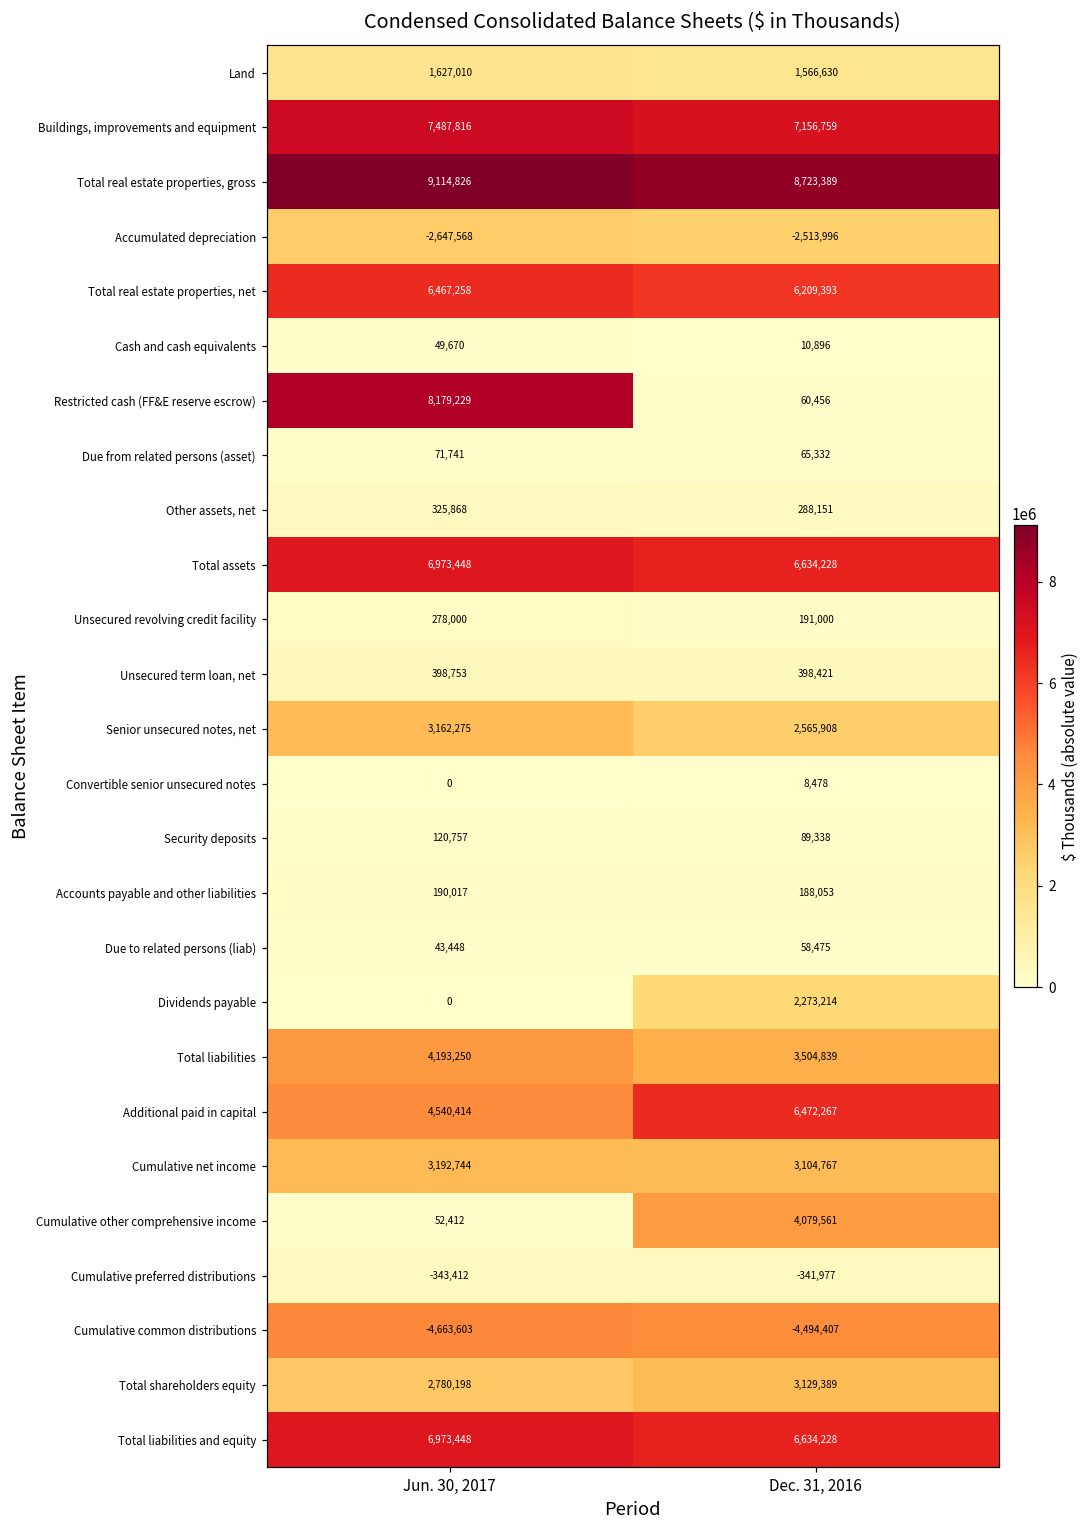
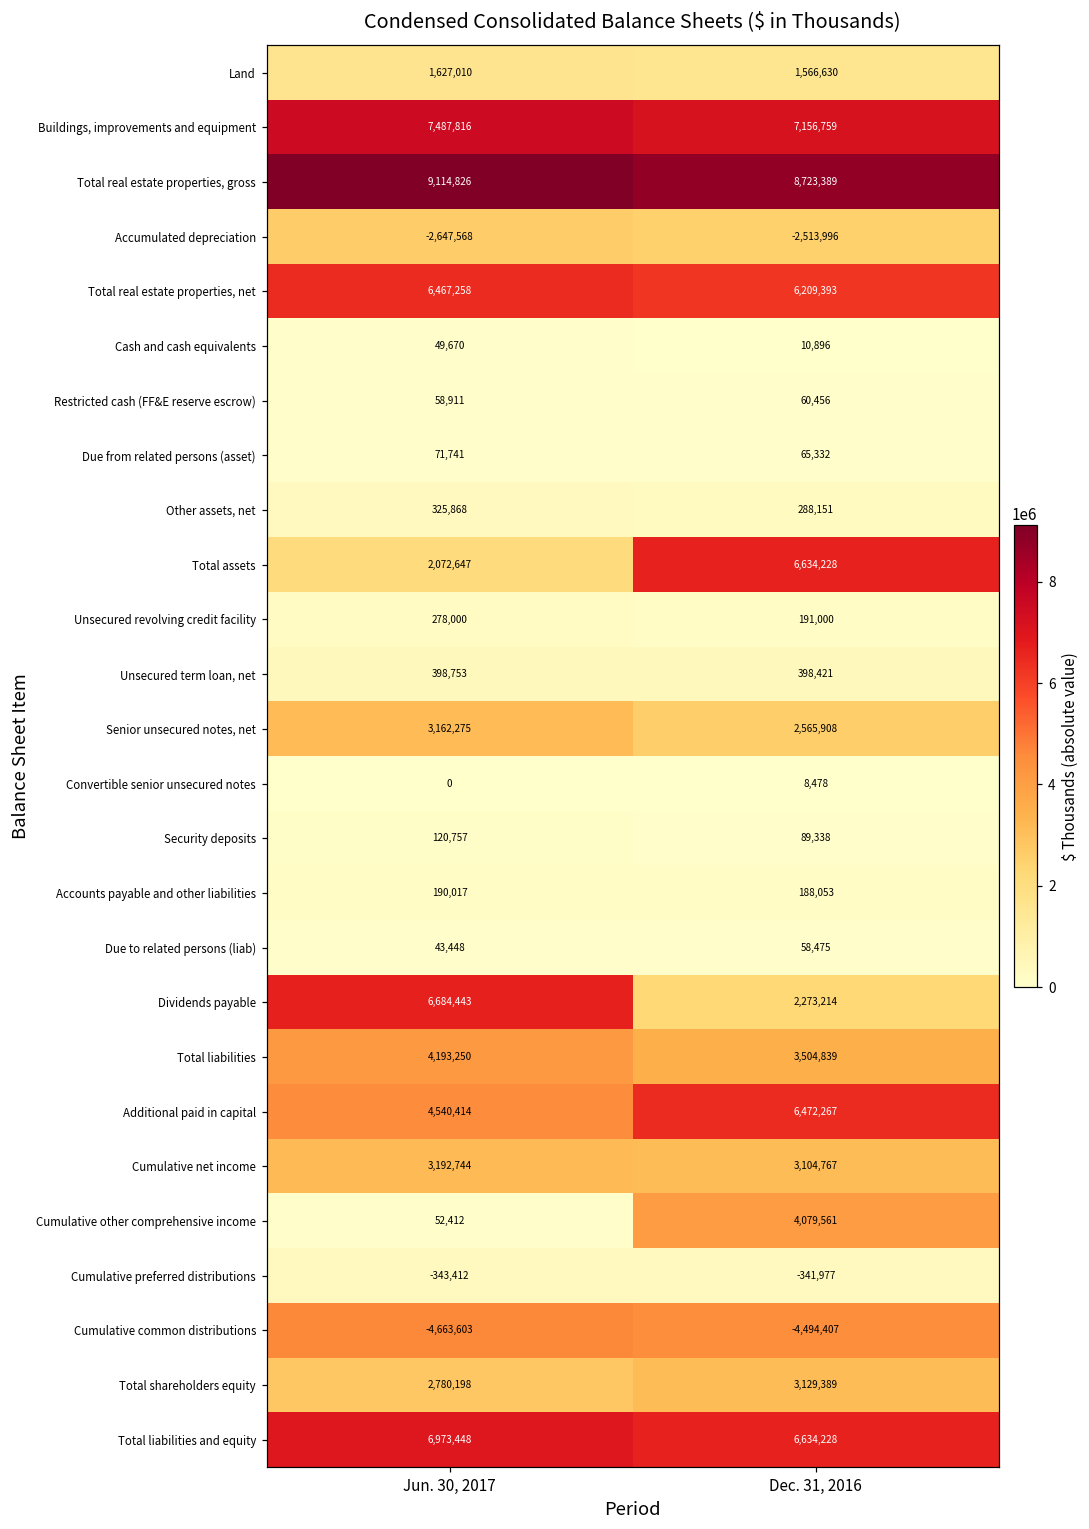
Restricted cash (FF&E reserve escrow), Jun. 30, 2017: 8,179,229 -> 58,911
Total assets, Jun. 30, 2017: 6,973,448 -> 2,072,647
Dividends payable, Jun. 30, 2017: 0 -> 6,684,443
